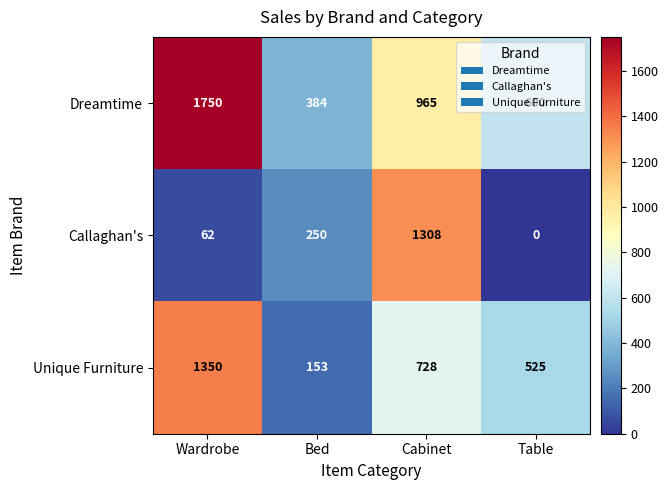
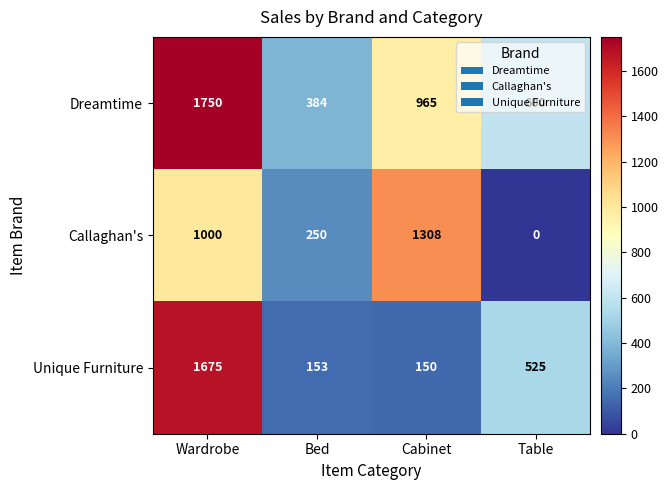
Callaghan's, Wardrobe: 62 -> 1000
Unique Furniture, Wardrobe: 1350 -> 1675
Unique Furniture, Cabinet: 728 -> 150
